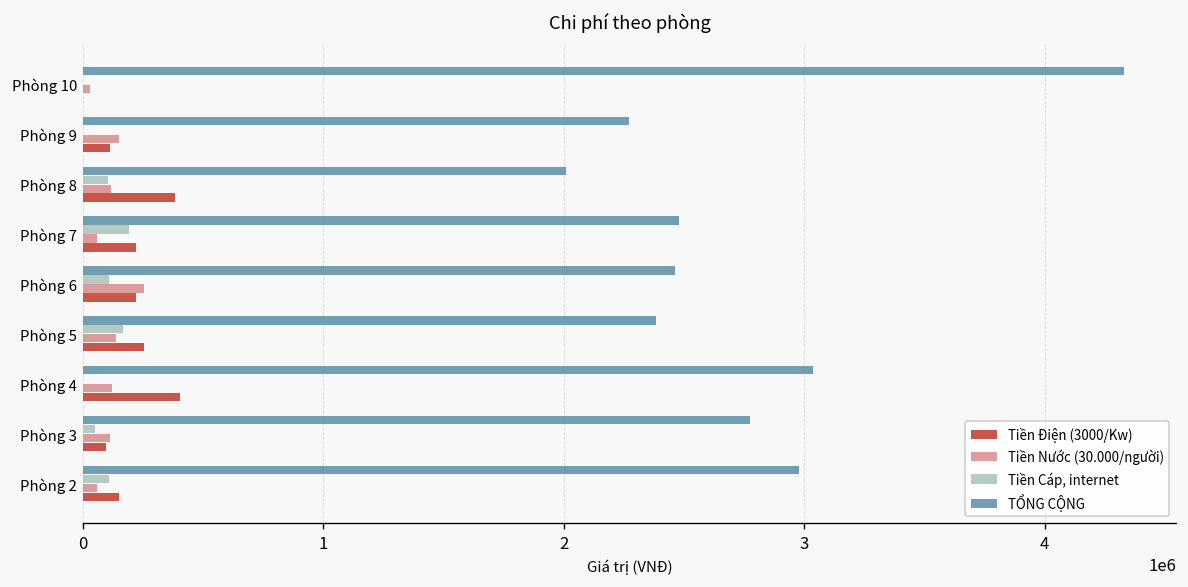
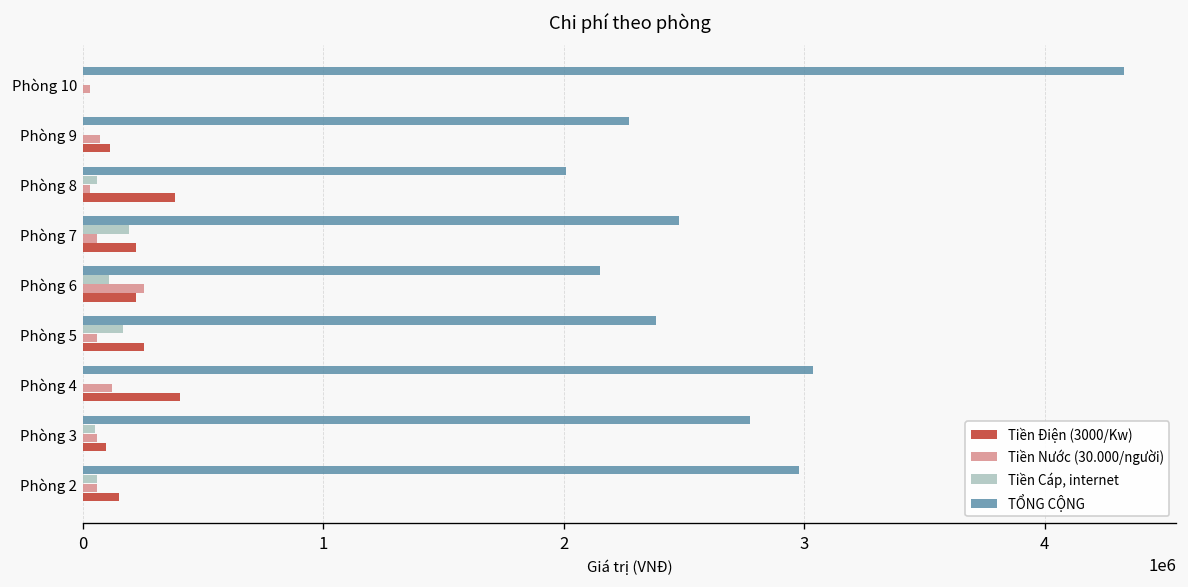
Tiền Nước (30.000/người), Phòng 9: 150000 -> 70000
Tiền Cáp, internet, Phòng 8: 100000 -> 60000
Tiền Nước (30.000/người), Phòng 8: 120000 -> 30000
TỔNG CỘNG, Phòng 6: 2460000 -> 2150000
Tiền Nước (30.000/người), Phòng 5: 140000 -> 60000
Tiền Nước (30.000/người), Phòng 3: 110000 -> 60000
Tiền Cáp, internet, Phòng 2: 110000 -> 60000
